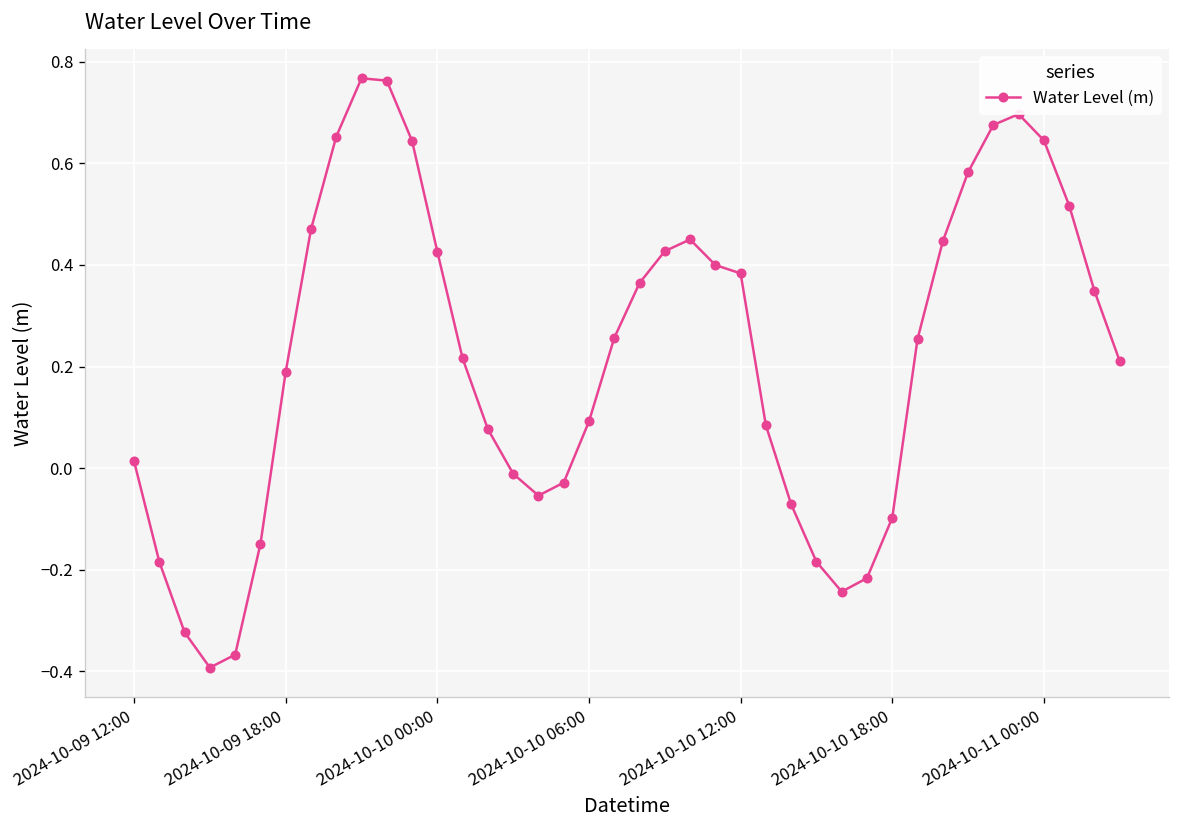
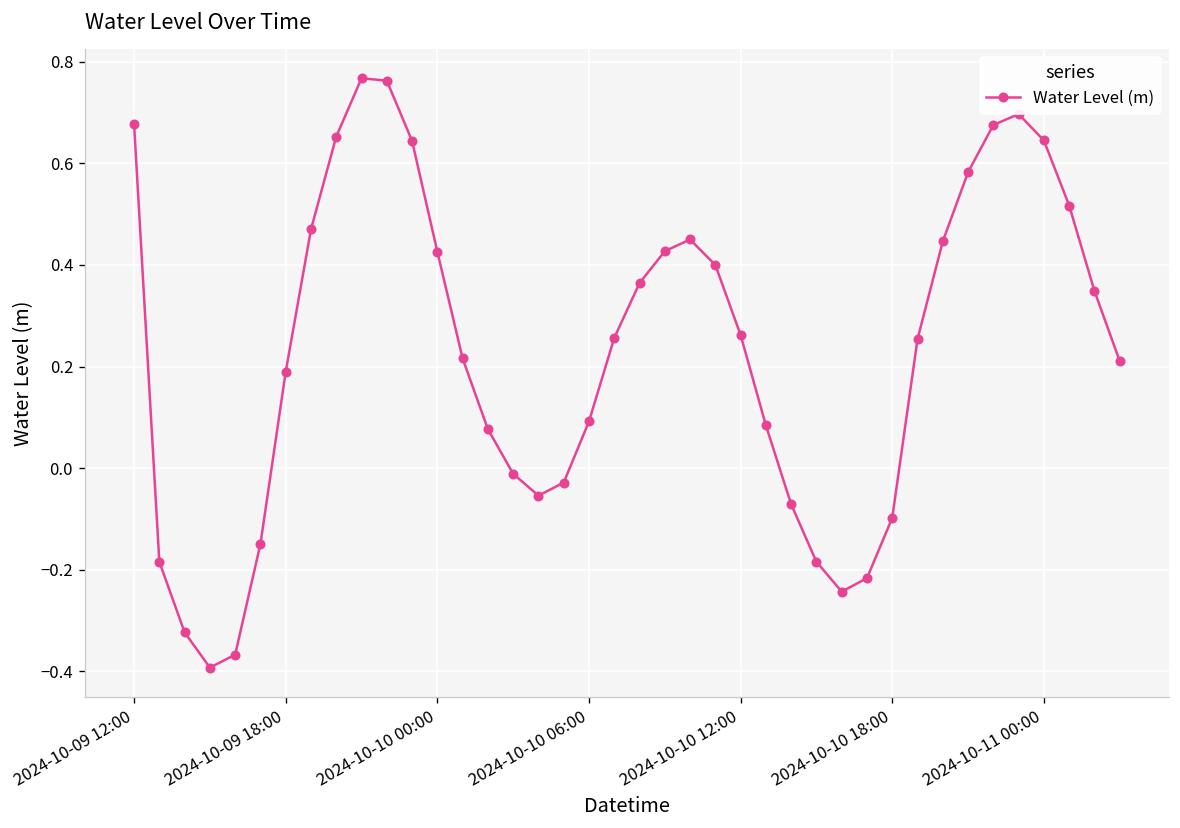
2024-10-09 12:00: 0.01 -> 0.68
2024-10-10 12:00: 0.38 -> 0.26
